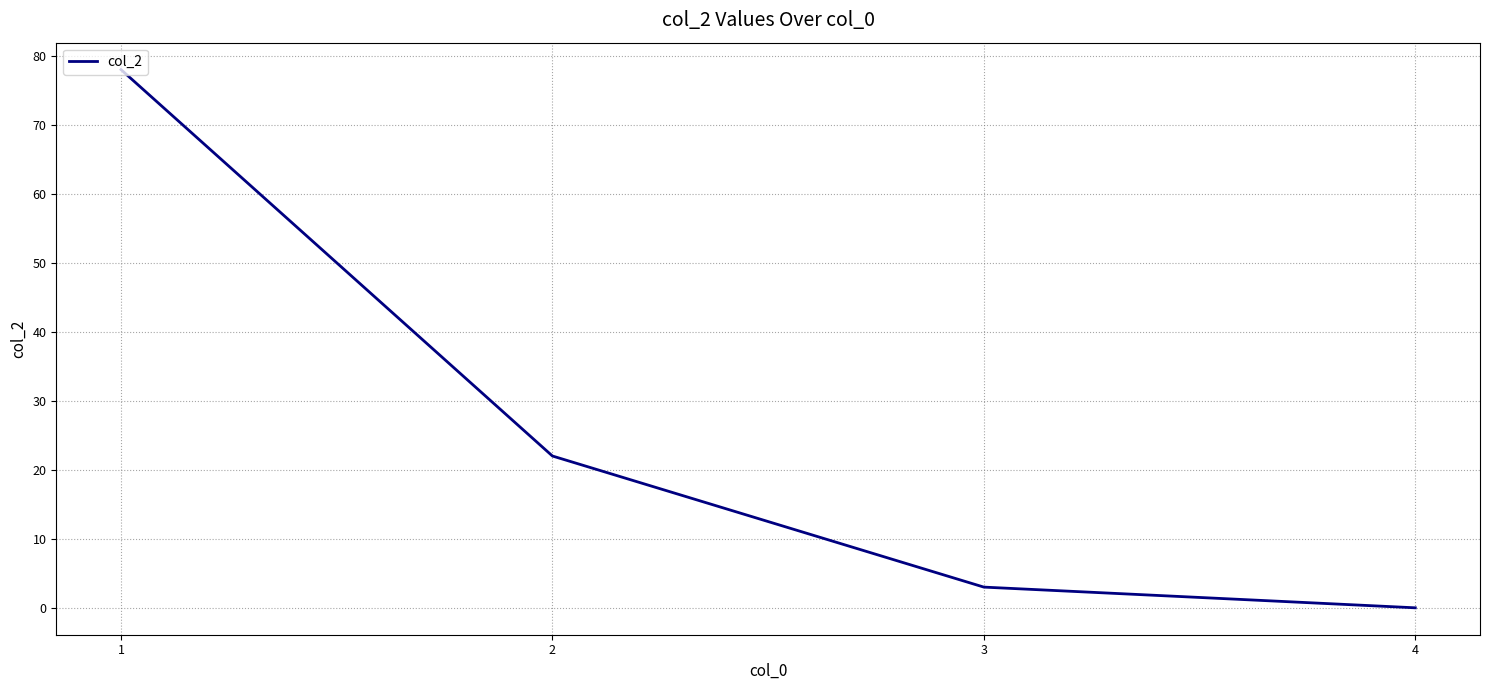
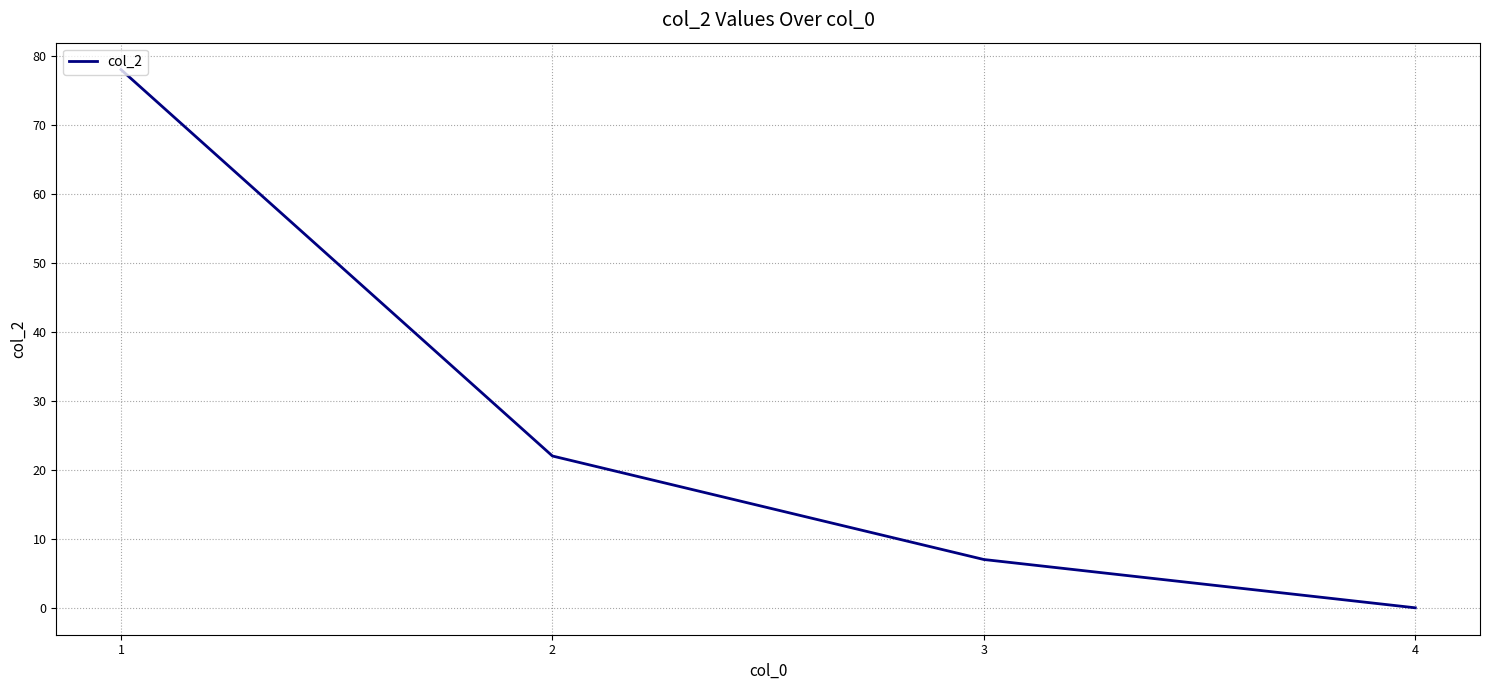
3: 3 -> 7
